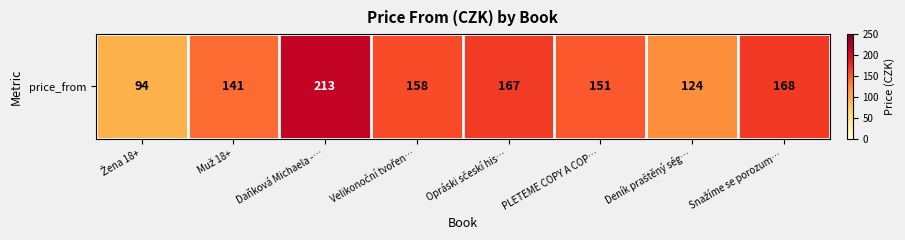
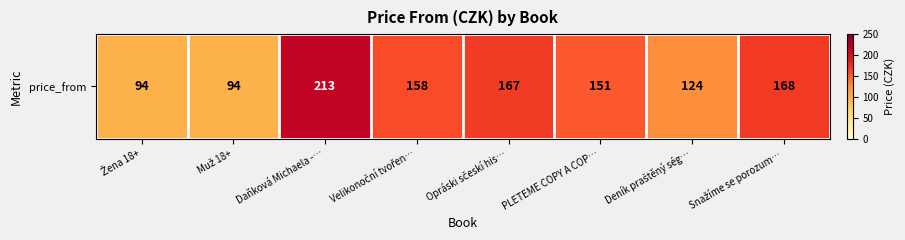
price_from, Muž 18+: 141 -> 94
